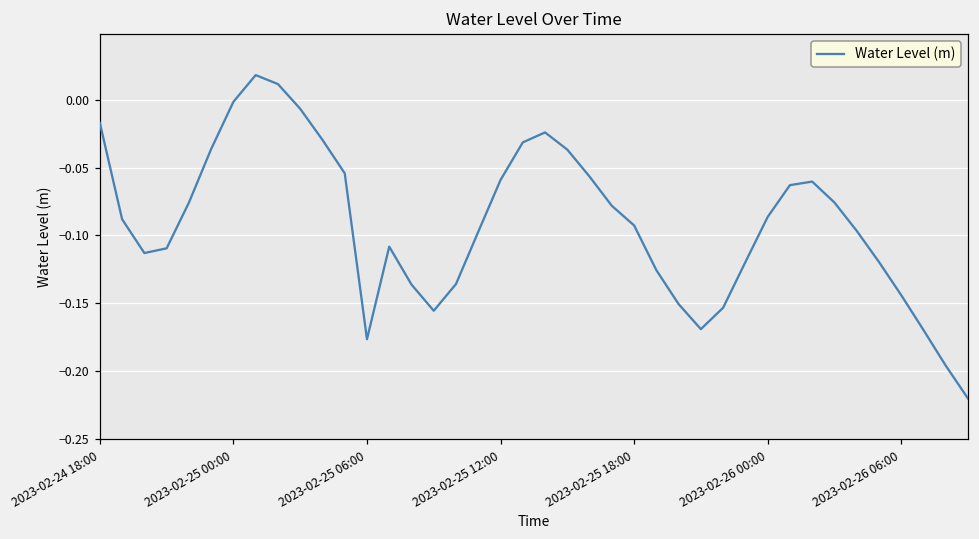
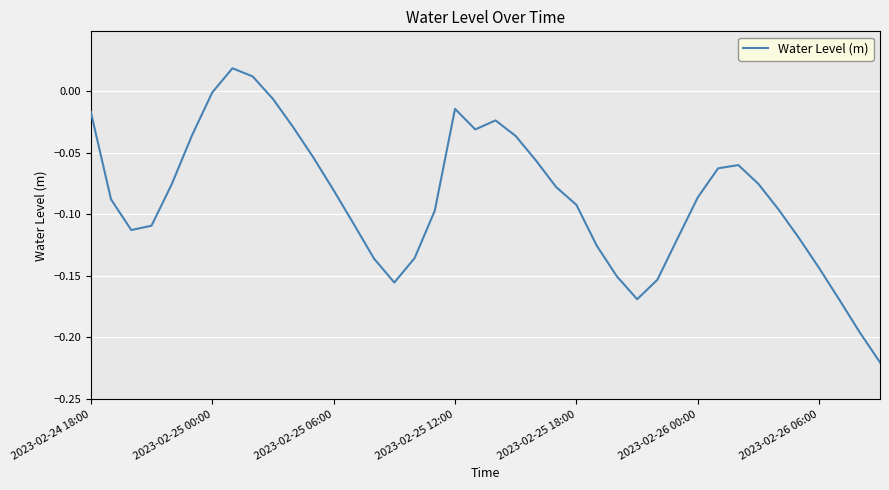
2023-02-25 06:00: -0.177 -> -0.081
2023-02-25 12:00: -0.059 -> -0.015
